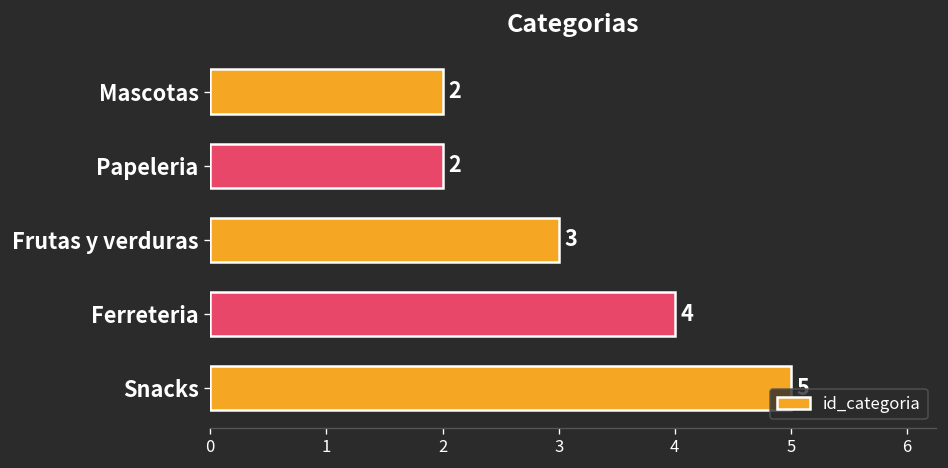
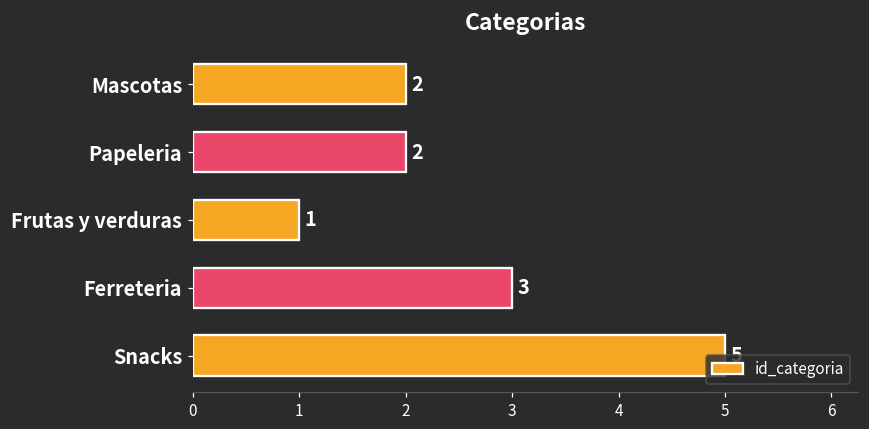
Frutas y verduras: 3 -> 1
Ferreteria: 4 -> 3
